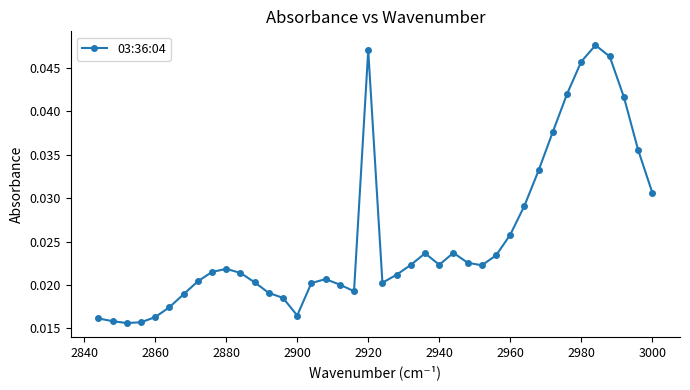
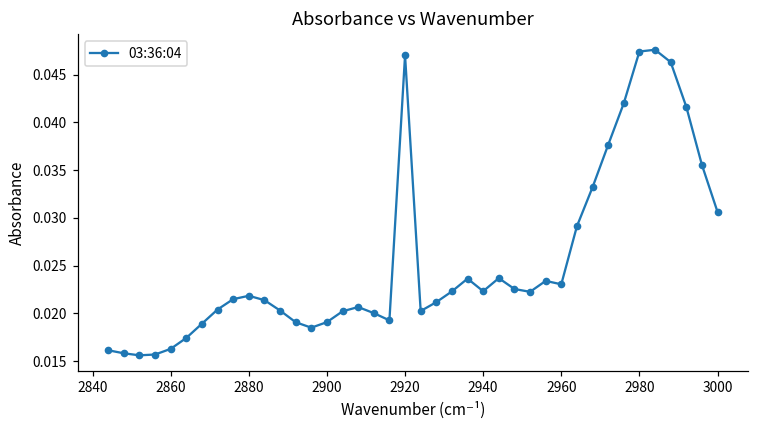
2900: 0.016 -> 0.019
2960: 0.026 -> 0.023
2980: 0.046 -> 0.047
